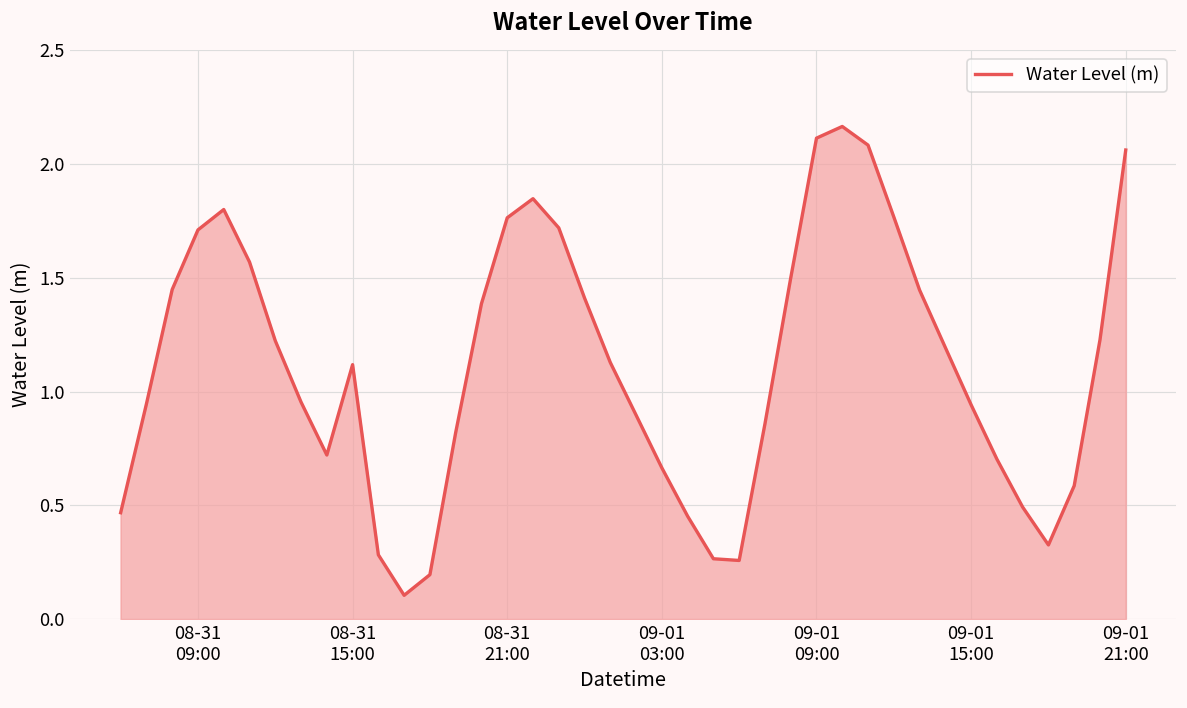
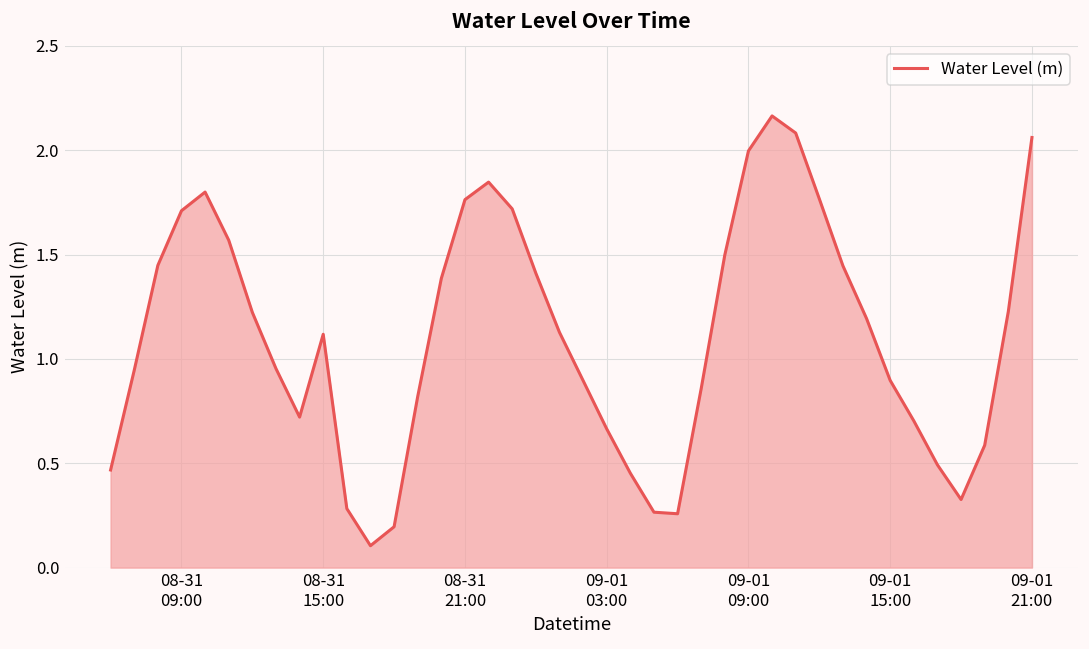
09-01 09:00: 2.11 -> 2.00
09-01 15:00: 0.94 -> 0.90
